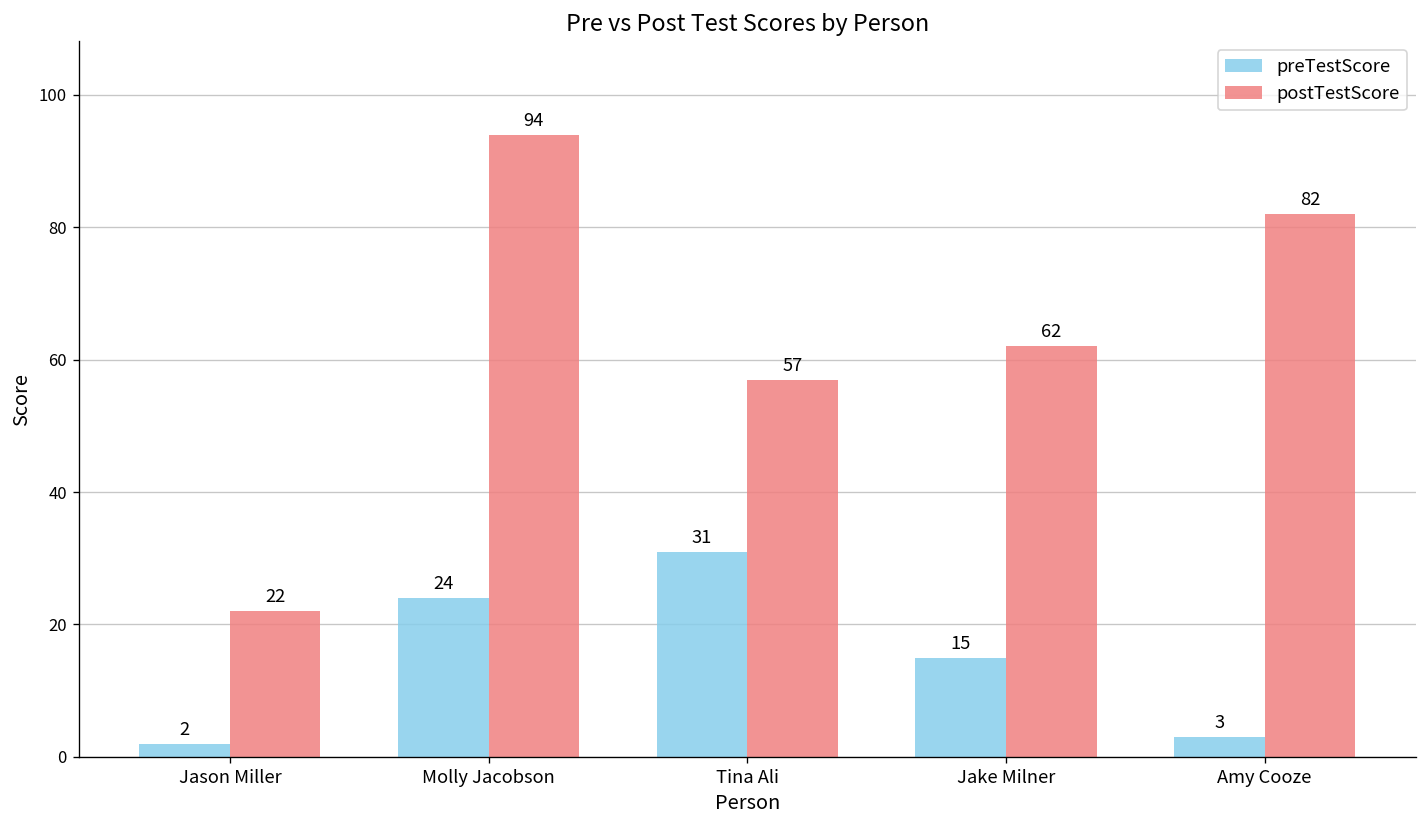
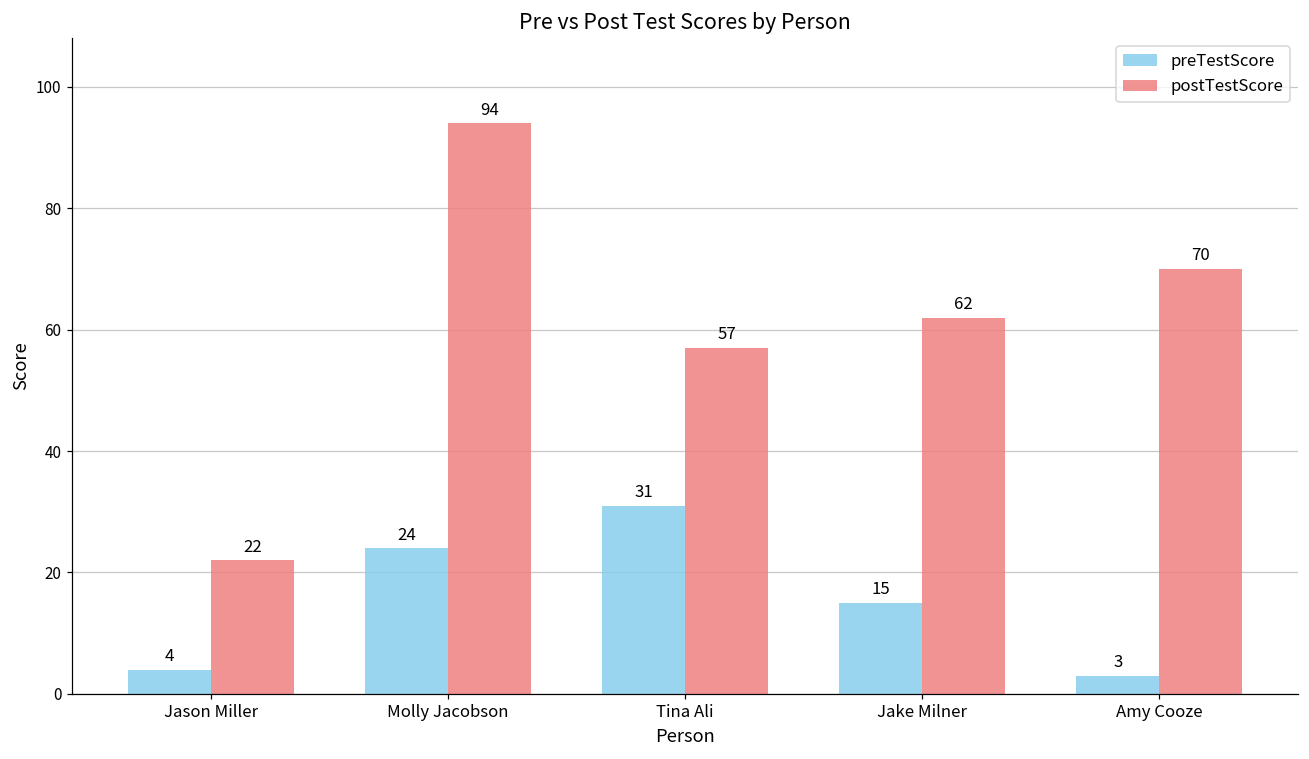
preTestScore, Jason Miller: 2 -> 4
postTestScore, Amy Cooze: 82 -> 70
